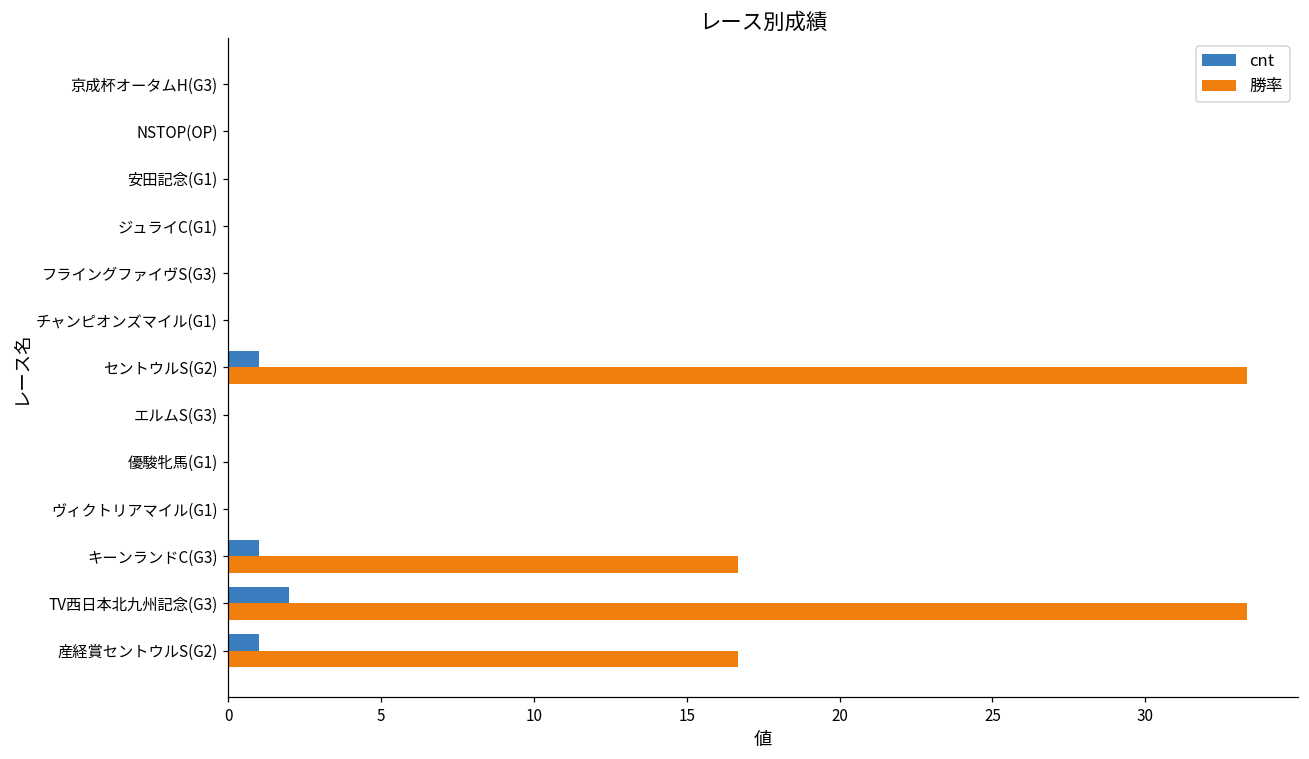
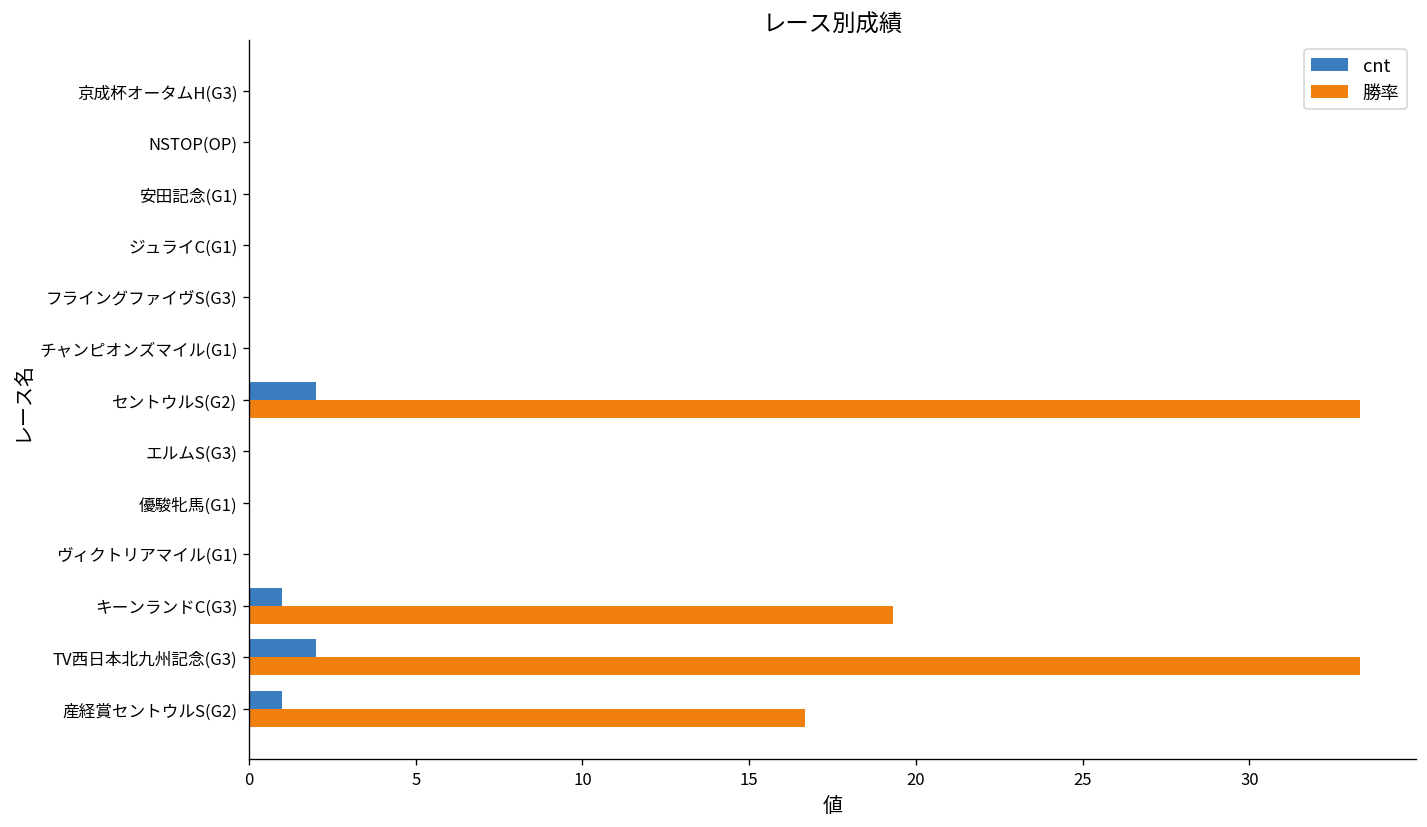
cnt, セントウルS(G2): 1 -> 2
勝率, キーンランドC(G3): 16.7 -> 19.3
